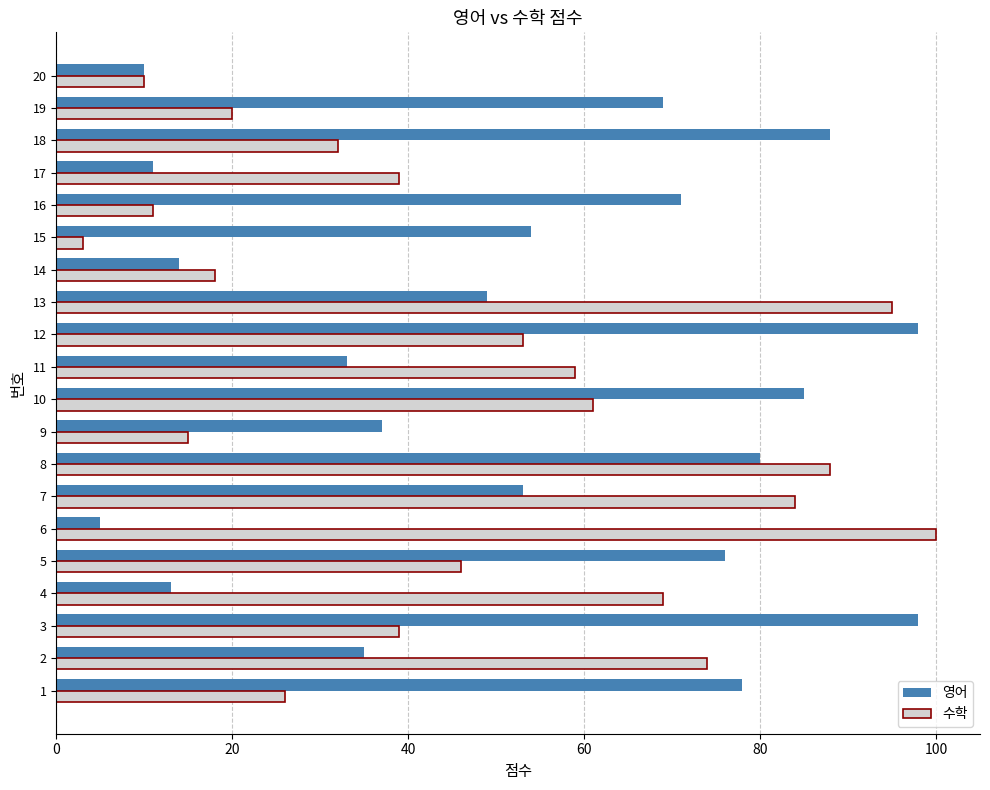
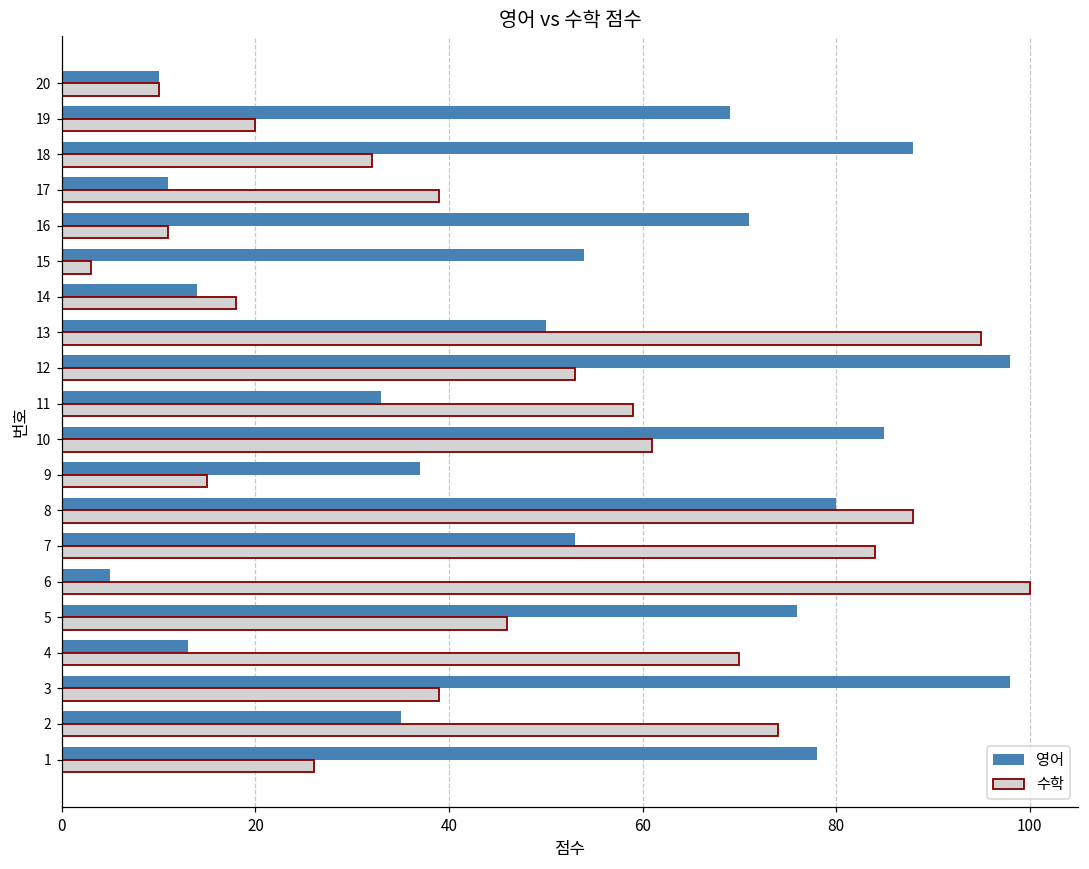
영어, 13: 49 -> 50
수학, 4: 69 -> 70
